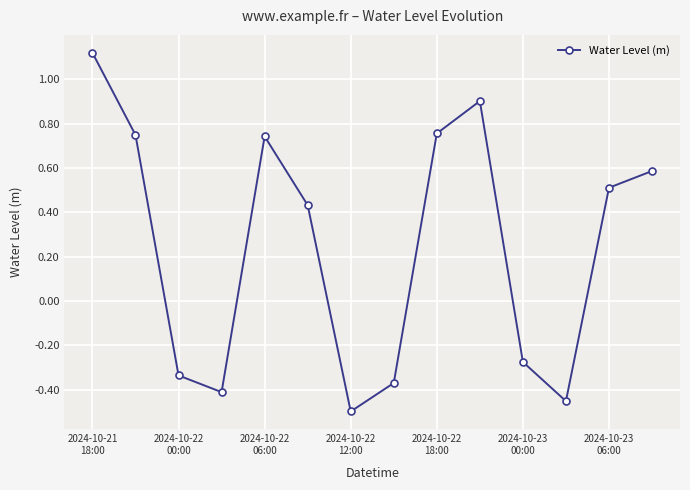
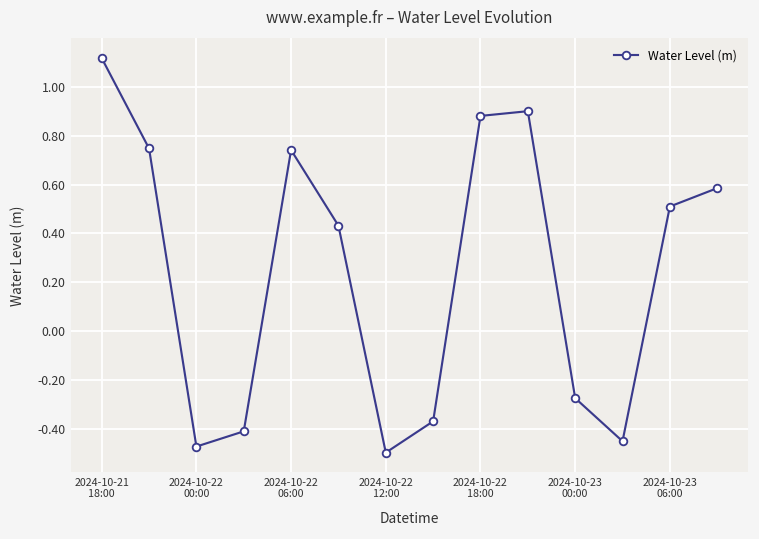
2024-10-22 00:00: -0.34 -> -0.47
2024-10-22 18:00: 0.76 -> 0.88
